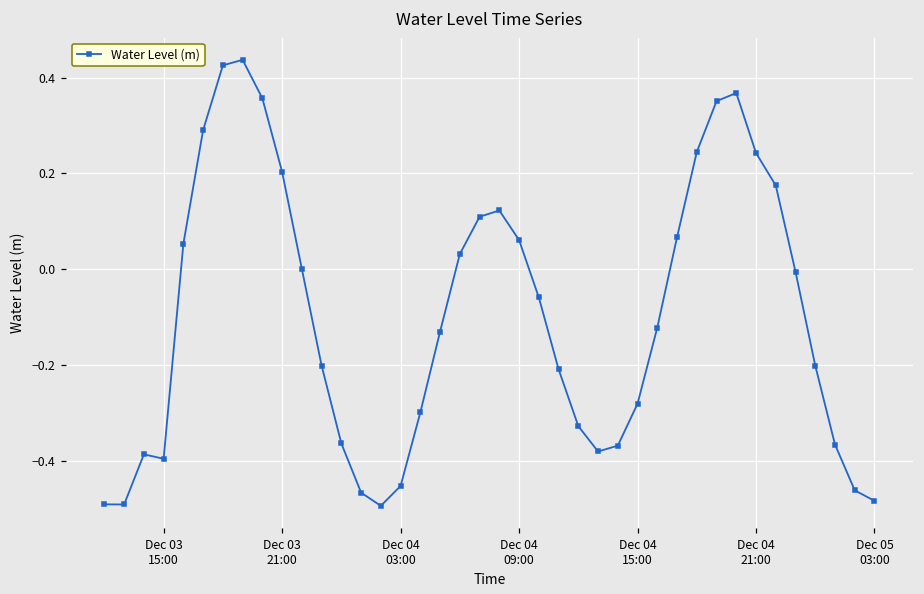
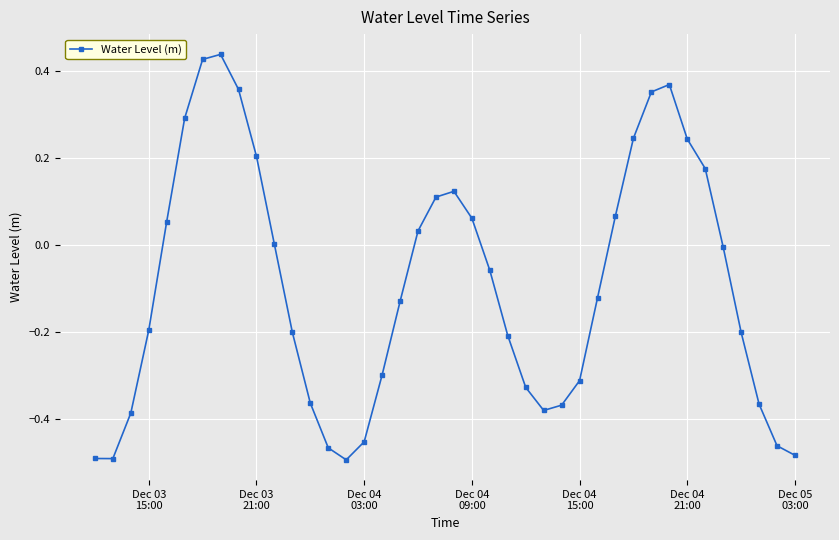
Dec 03 15:00: -0.40 -> -0.20
Dec 04 15:00: -0.28 -> -0.31
